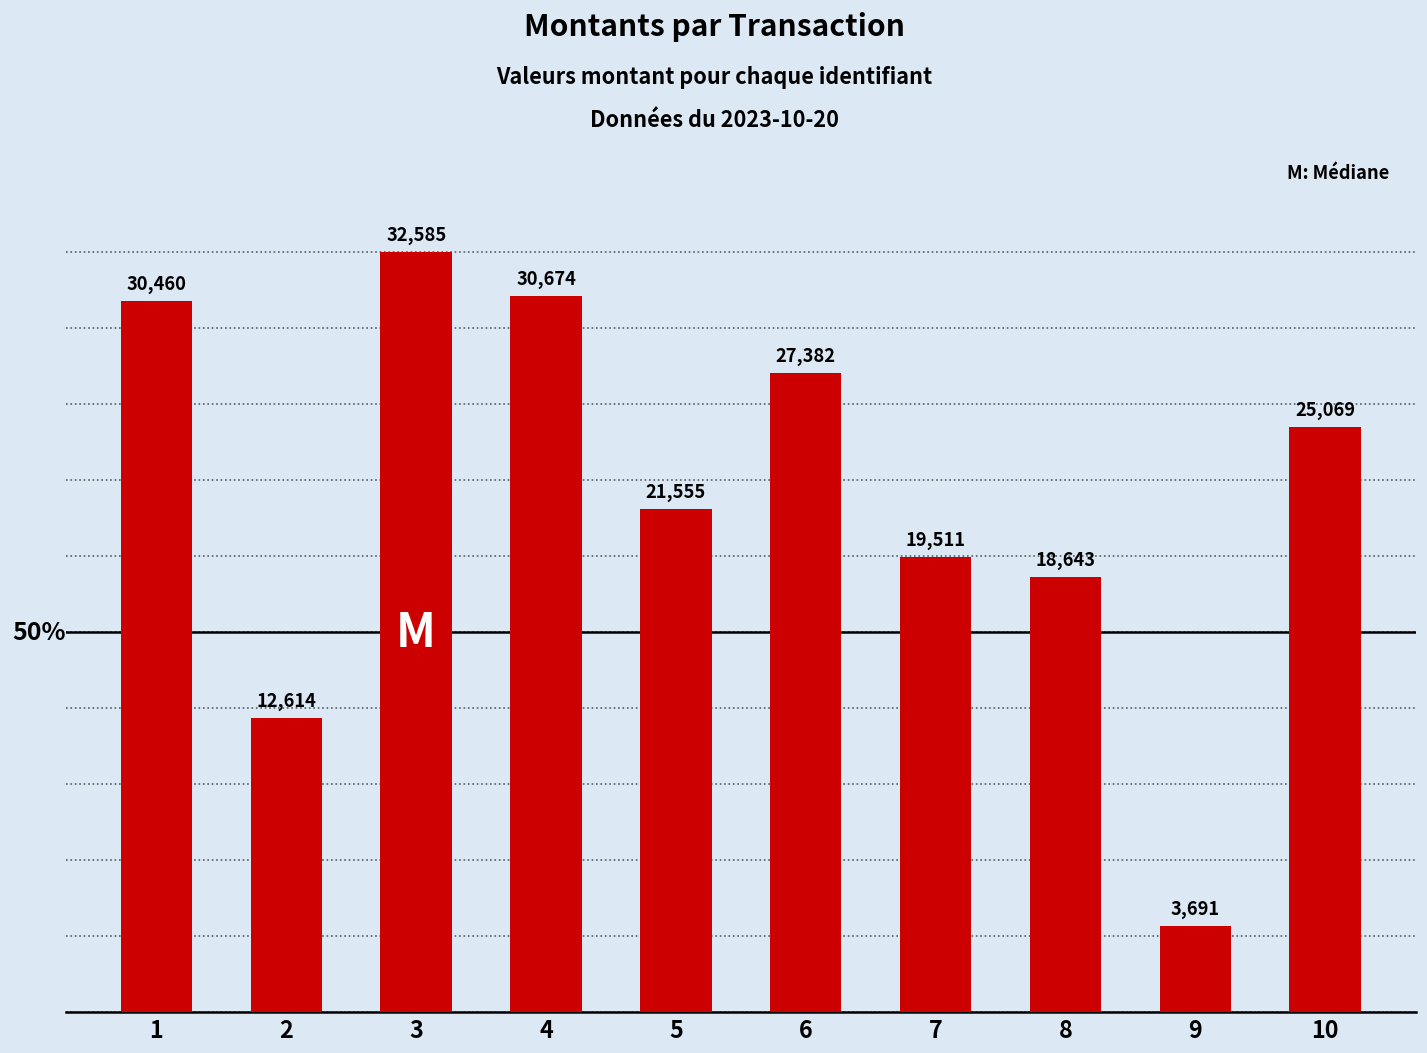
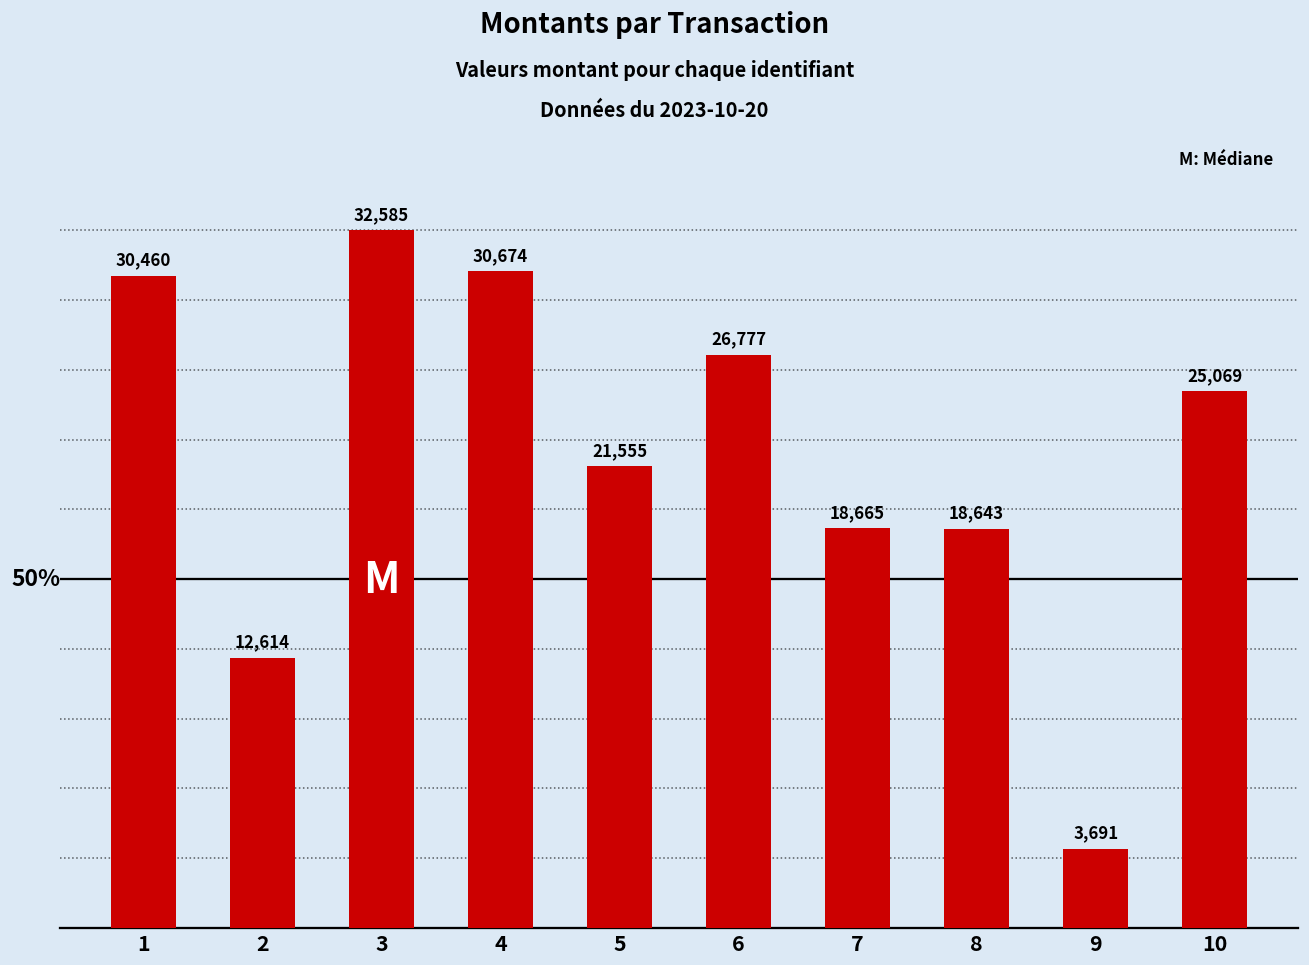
6: 27,382 -> 26,777
7: 19,511 -> 18,665
